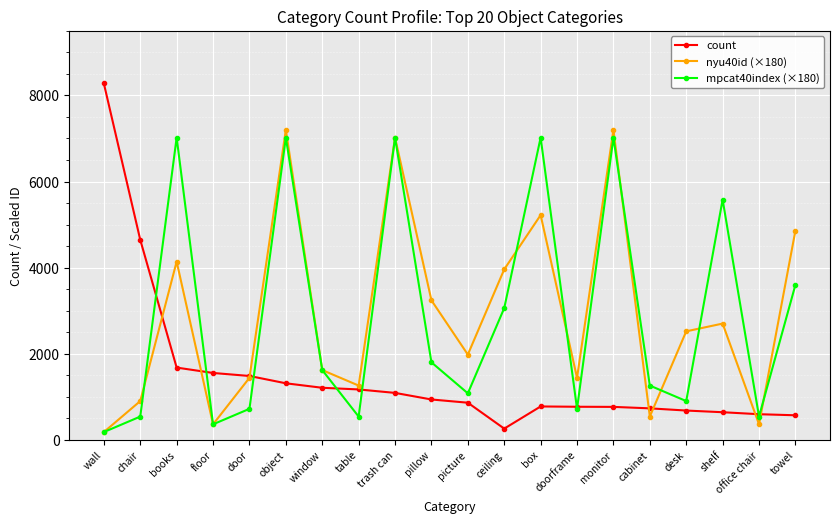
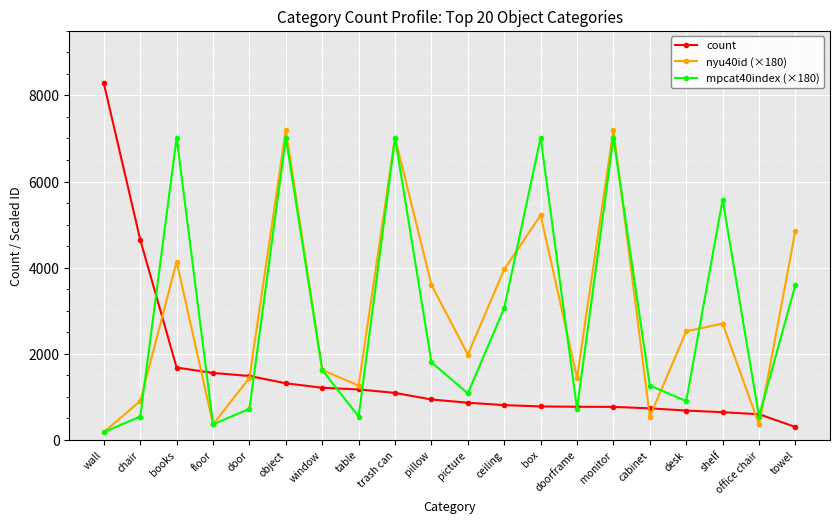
nyu40id (×180), pillow: 3200 -> 3600
count, ceiling: 300 -> 800
count, towel: 600 -> 300
